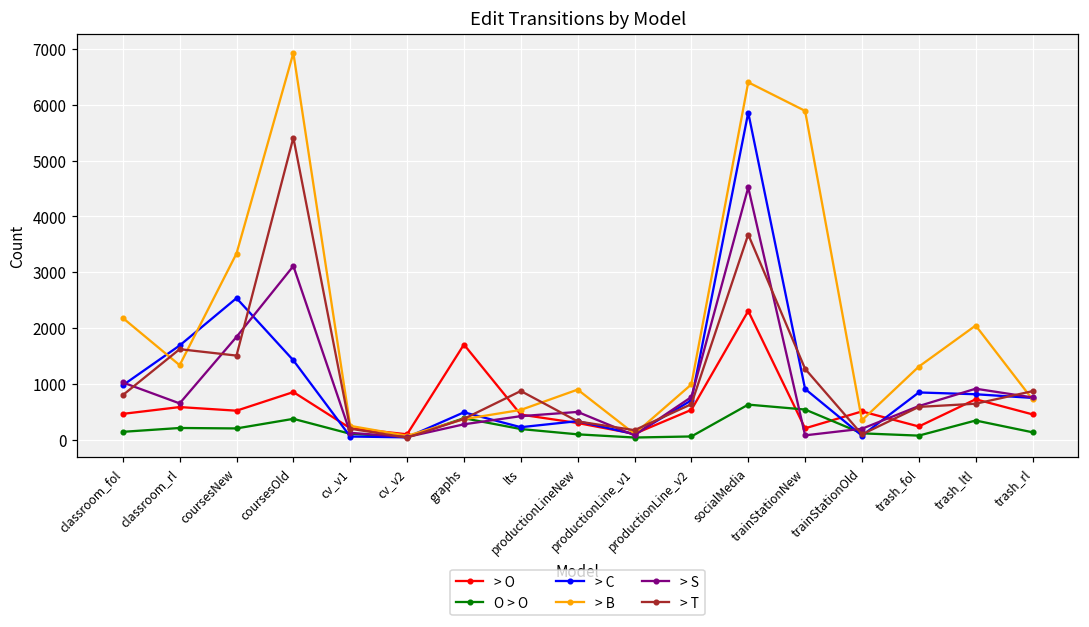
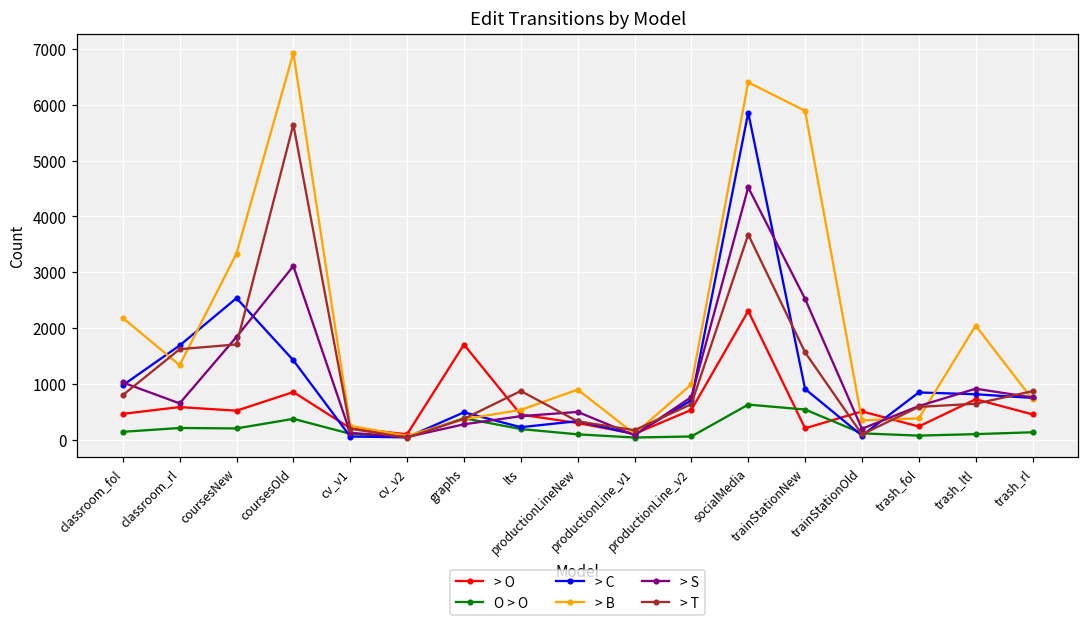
> T, coursesNew: 1500 -> 1700
> T, coursesOld: 5400 -> 5600
> S, trainStationNew: 100 -> 2500
> T, trainStationNew: 1300 -> 1600
> B, trash_fol: 1300 -> 400
O > O, trash_ltl: 300 -> 100
